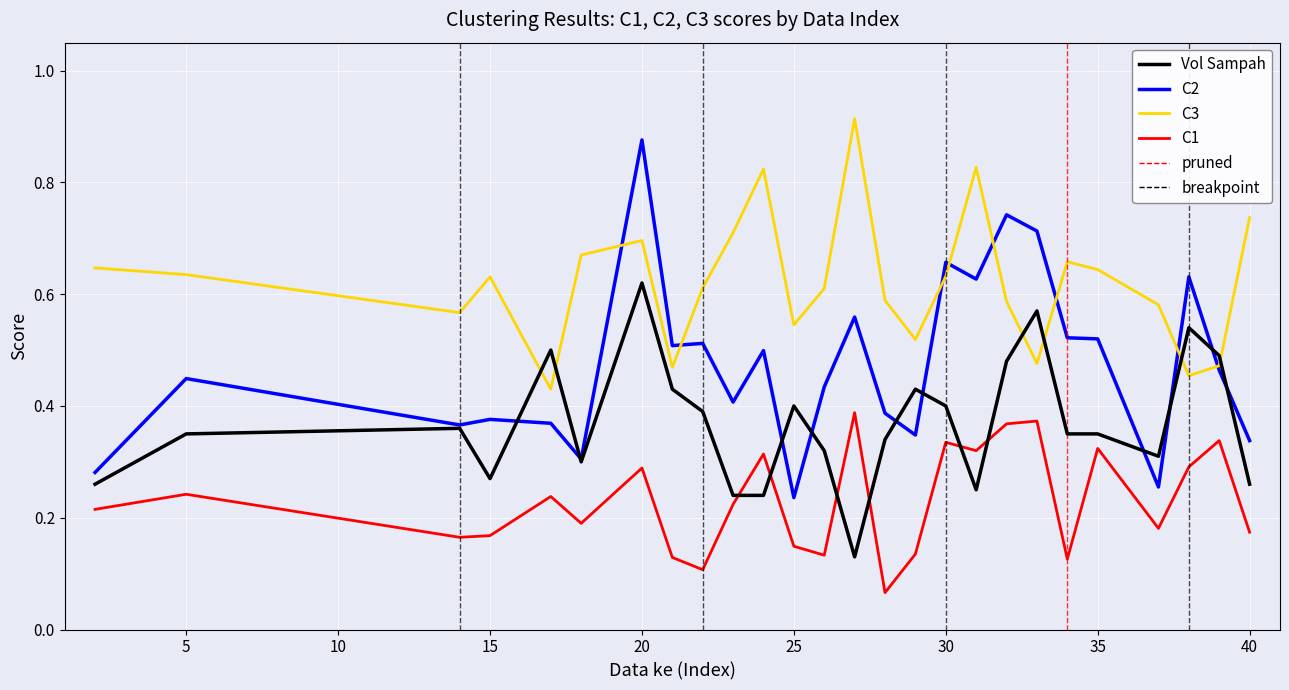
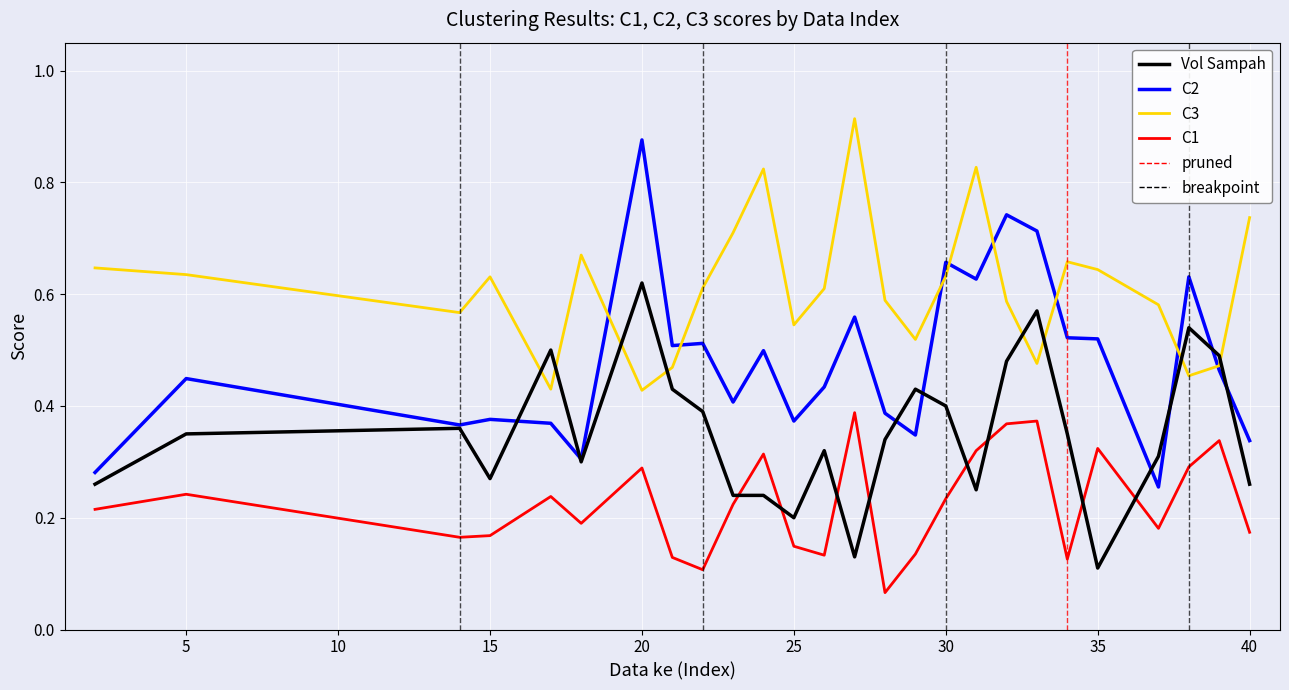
C3, 20: 0.70 -> 0.43
Vol Sampah, 25: 0.4 -> 0.2
C2, 25: 0.24 -> 0.37
C1, 30: 0.34 -> 0.23
Vol Sampah, 35: 0.35 -> 0.11
